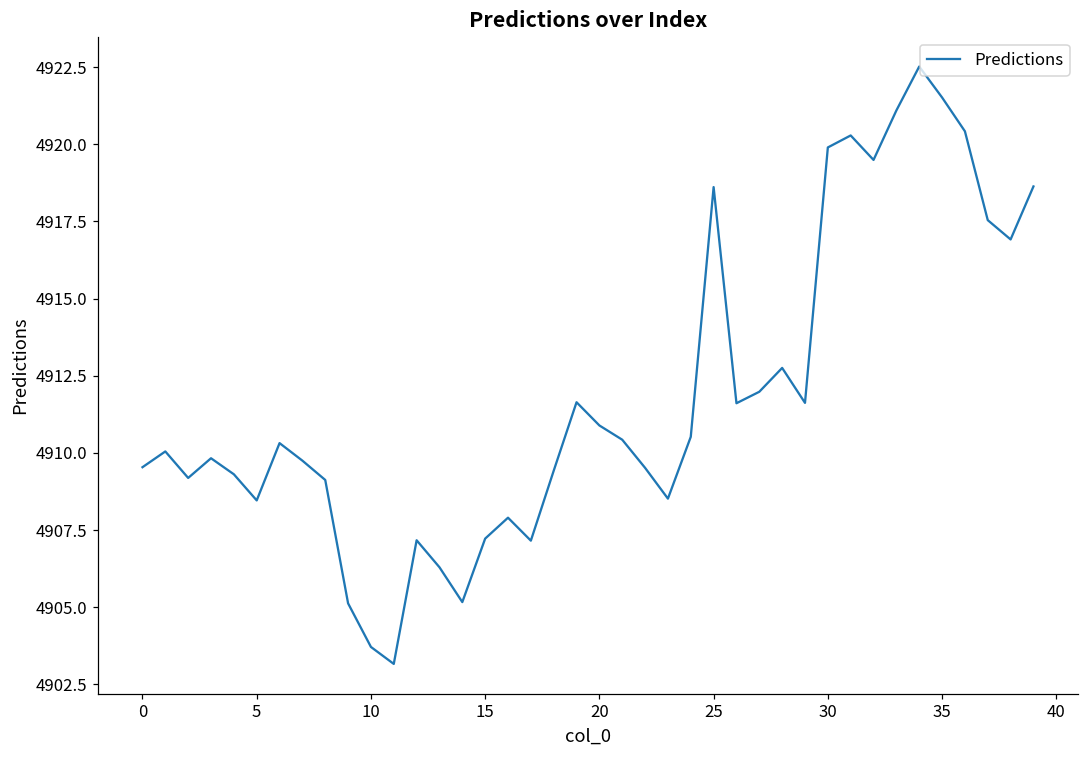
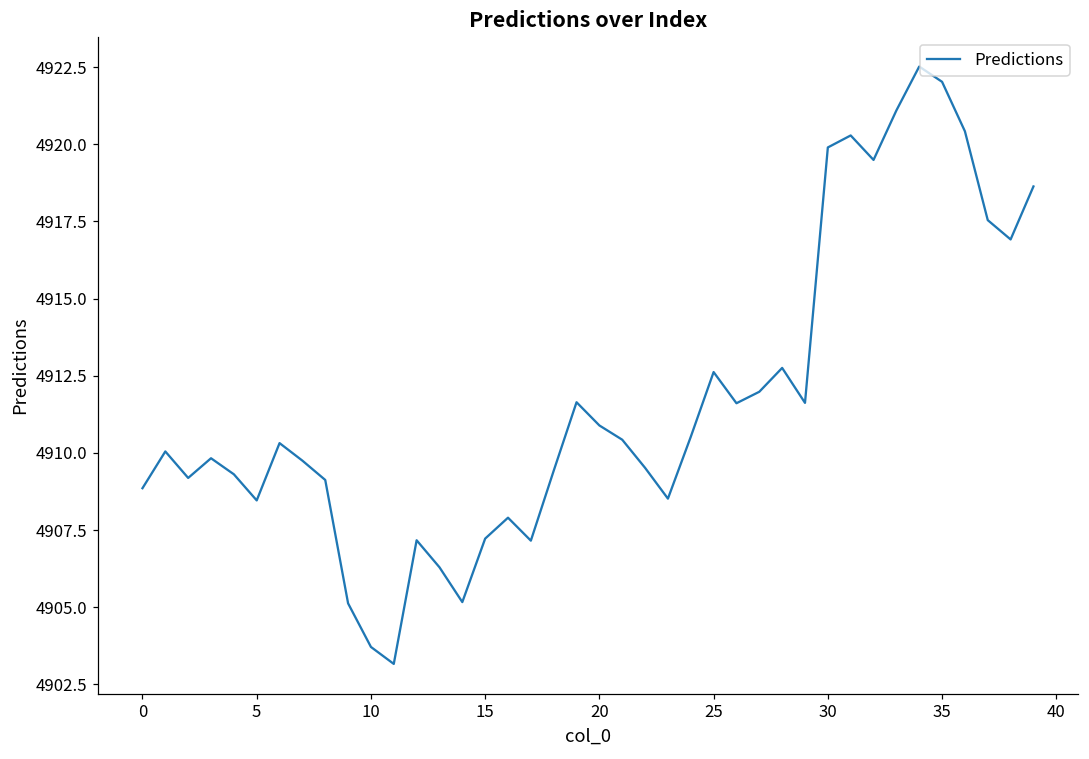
0: 4909.5 -> 4908.9
25: 4918.6 -> 4912.6
35: 4921.5 -> 4922.0
